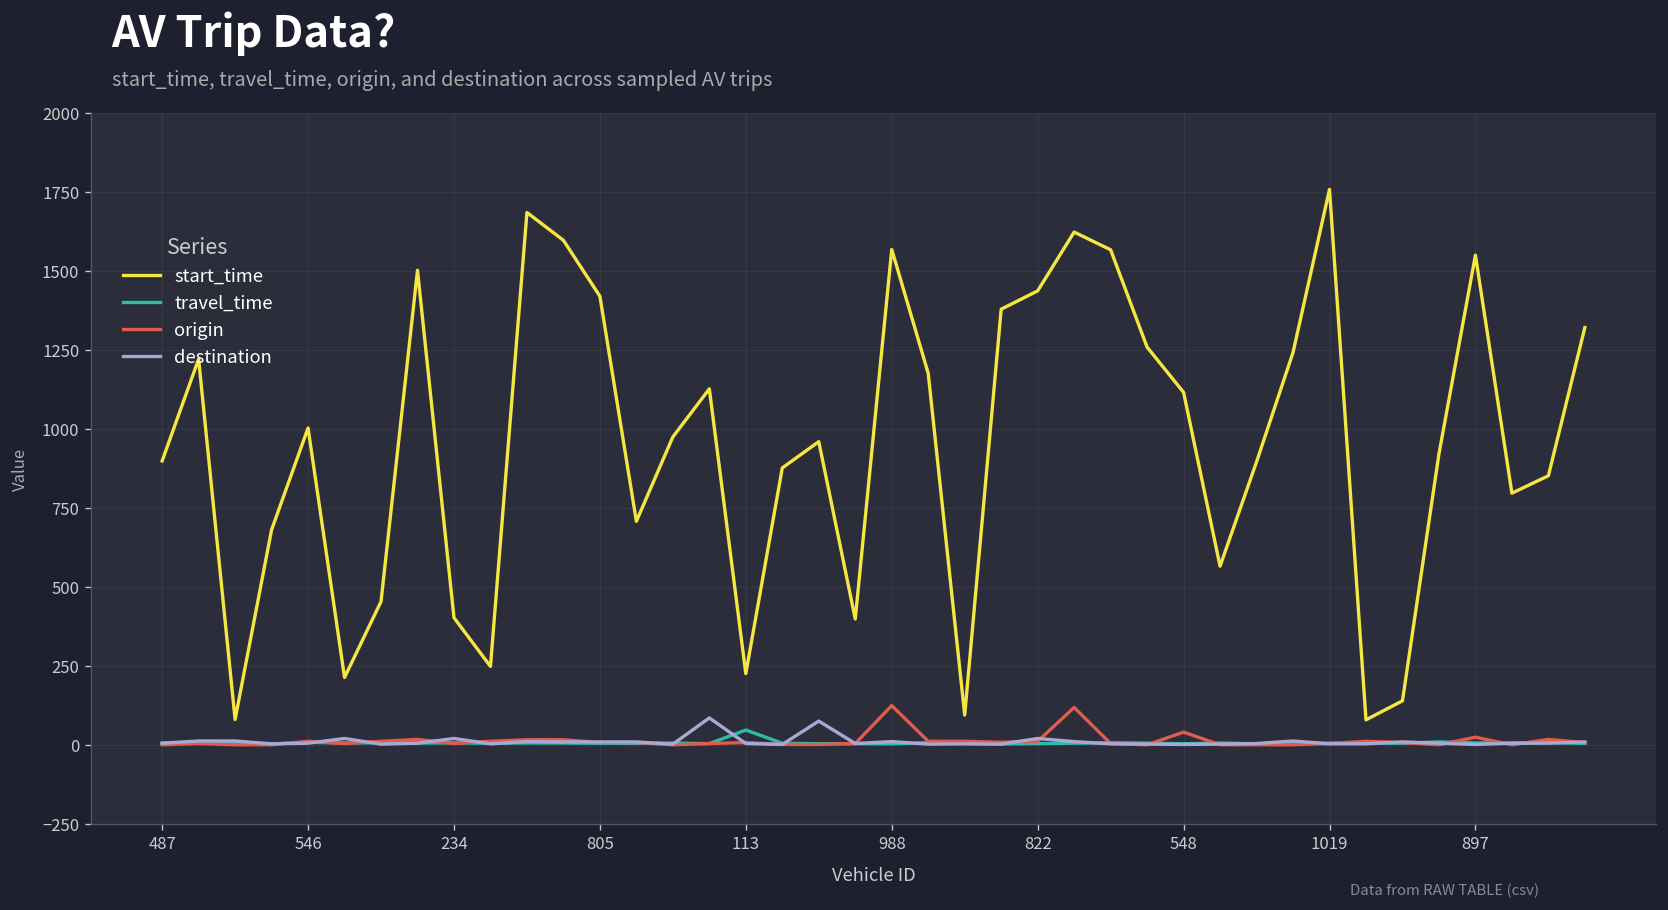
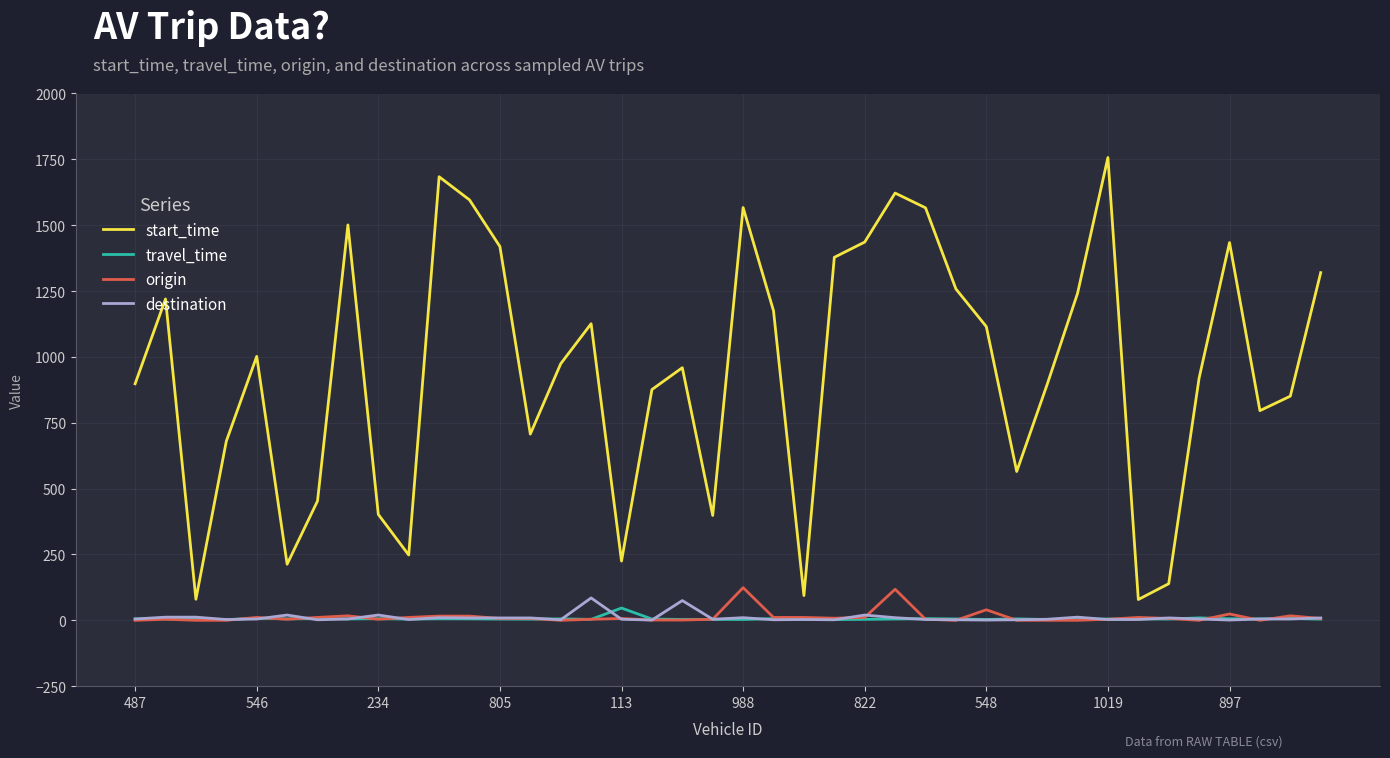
start_time, 897: 1550 -> 1430
